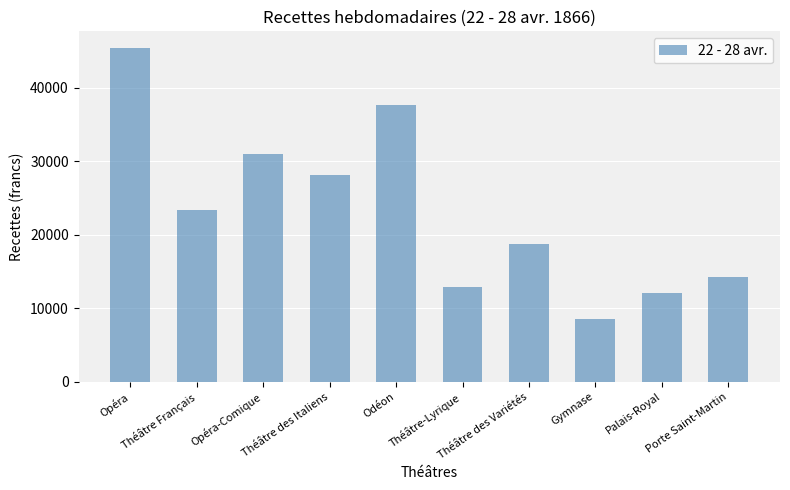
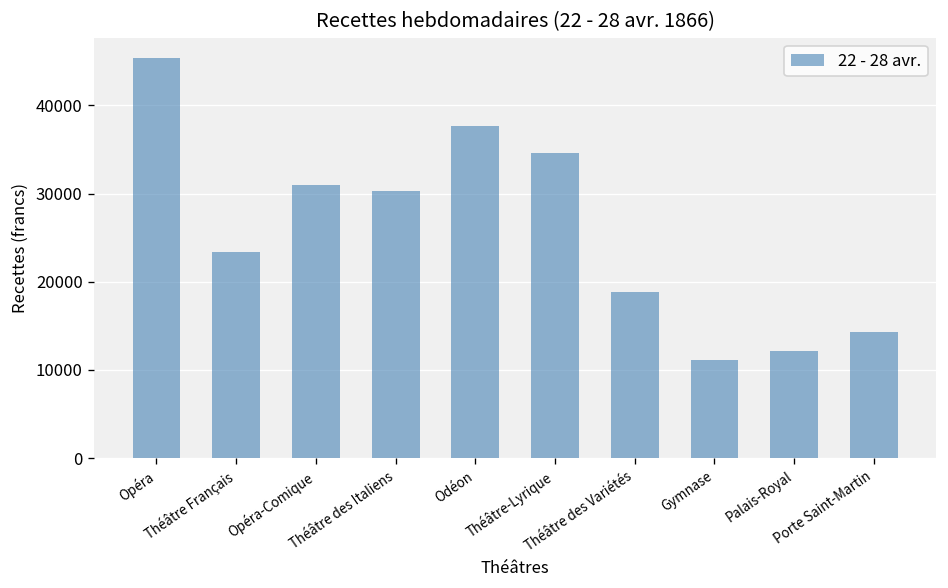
Théâtre des Italiens: 28000 -> 30000
Théâtre-Lyrique: 13000 -> 35000
Gymnase: 9000 -> 11000
